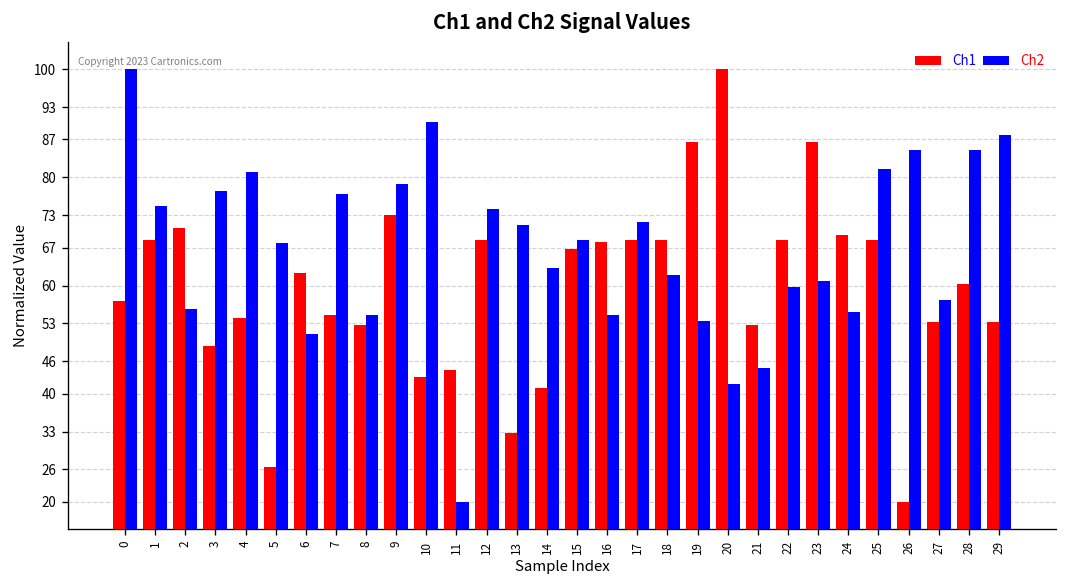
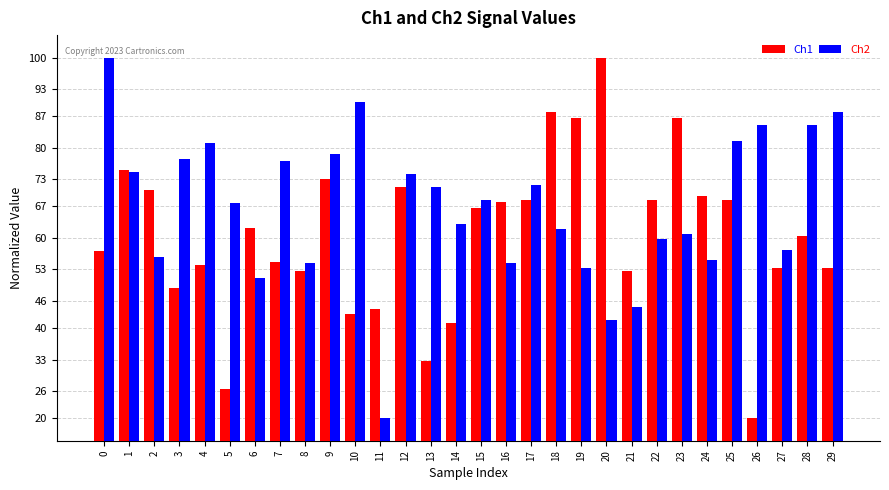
Ch1, 1: 68 -> 75
Ch1, 12: 68 -> 71
Ch1, 18: 68 -> 88
